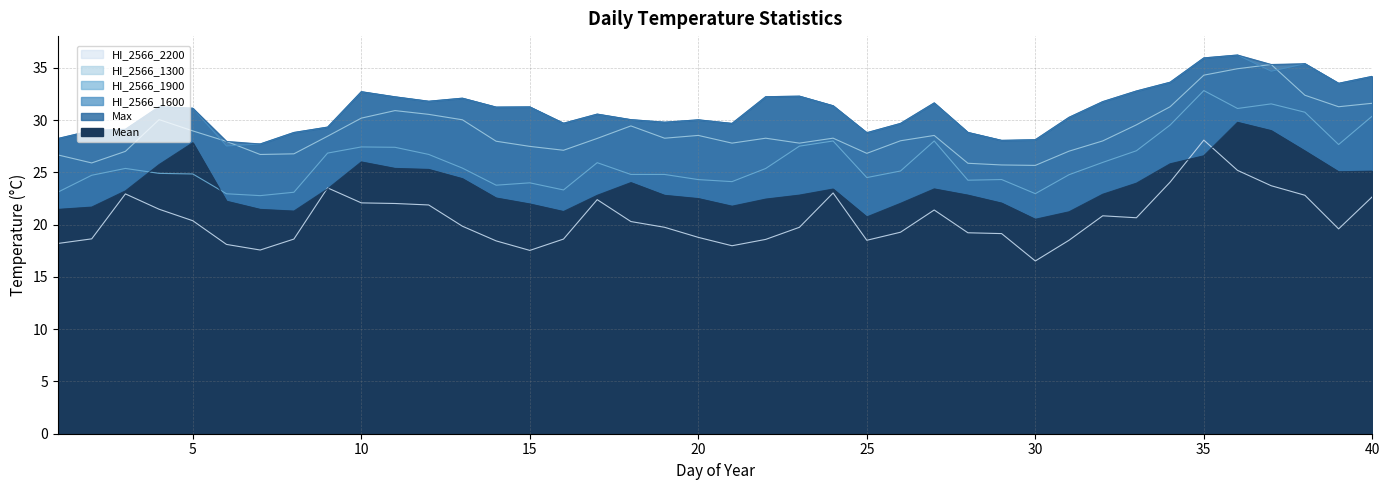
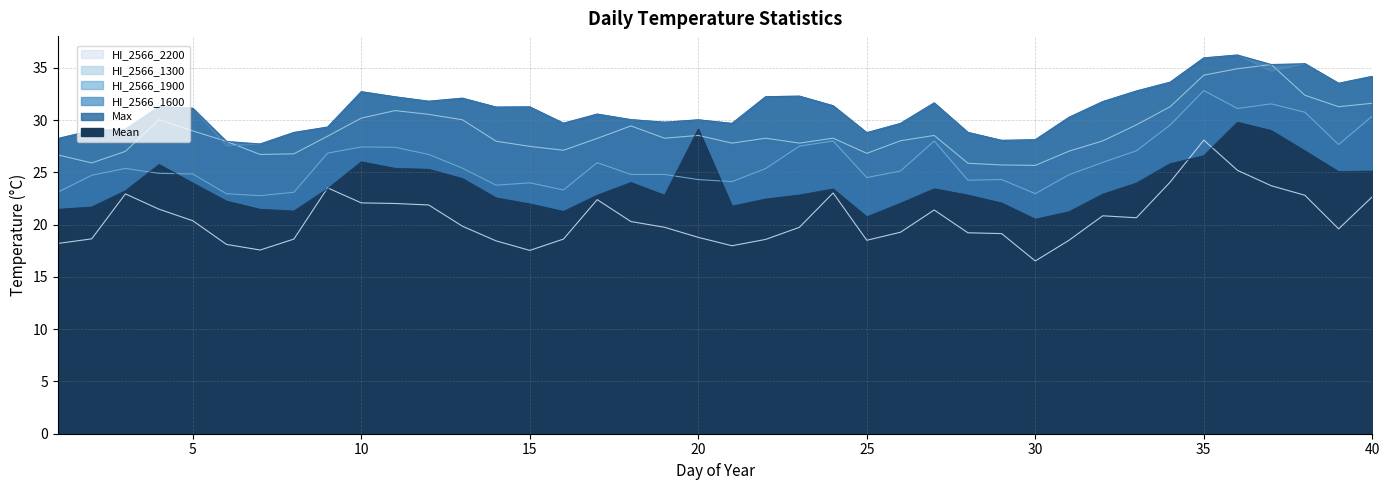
Mean, 5: 27.8 -> 24.0
Mean, 20: 22.5 -> 29.1
